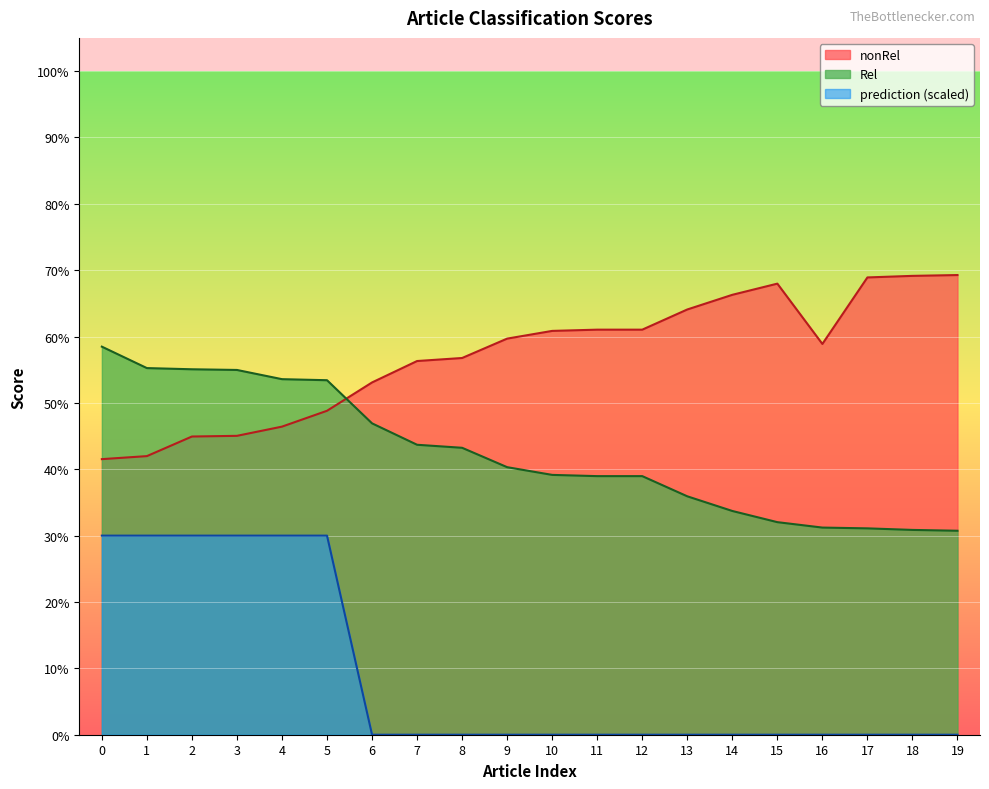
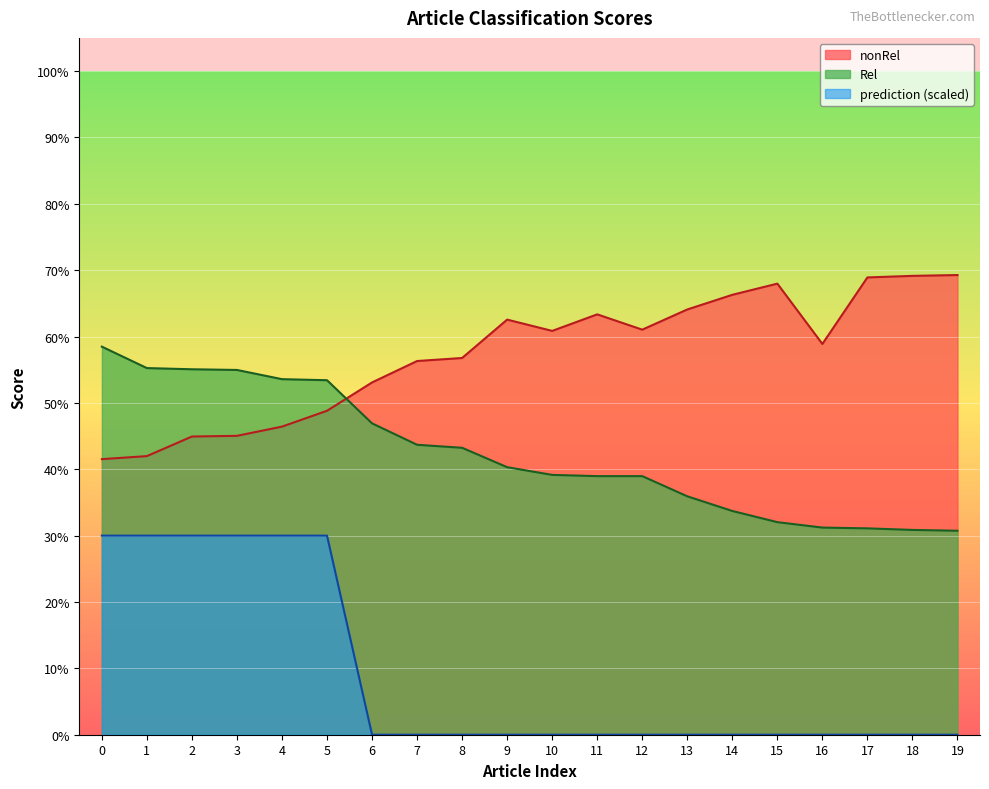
nonRel, 9: 60% -> 63%
nonRel, 11: 61% -> 63%
